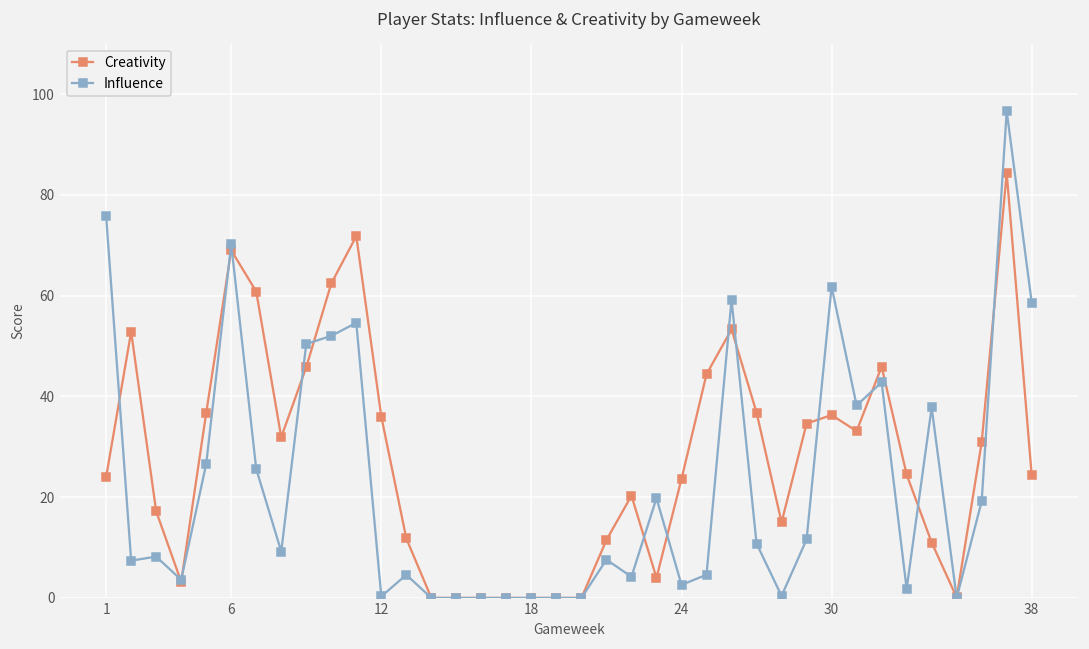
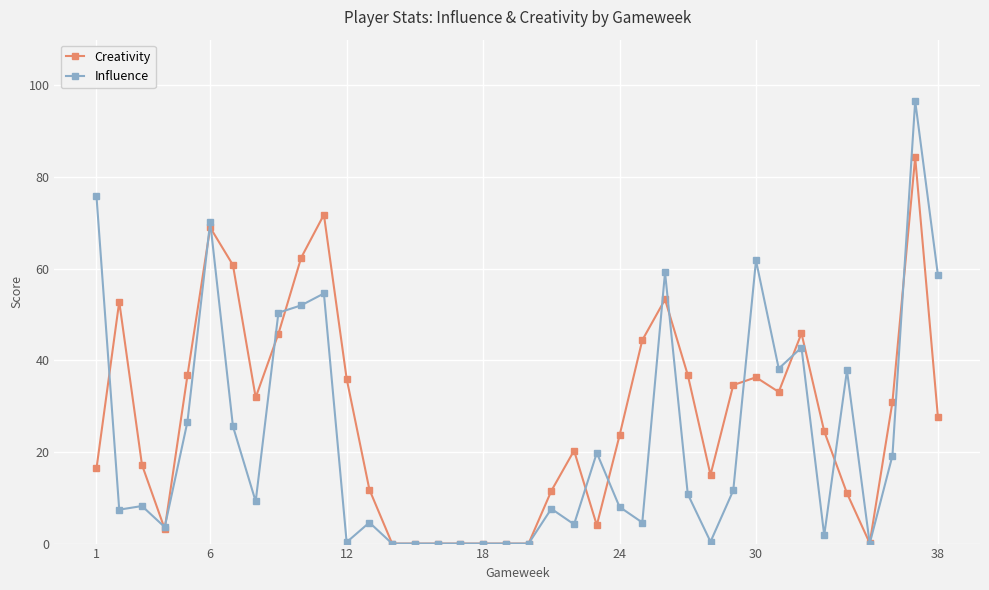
Creativity, 1: 24 -> 16
Influence, 24: 3 -> 8
Creativity, 38: 24 -> 28
